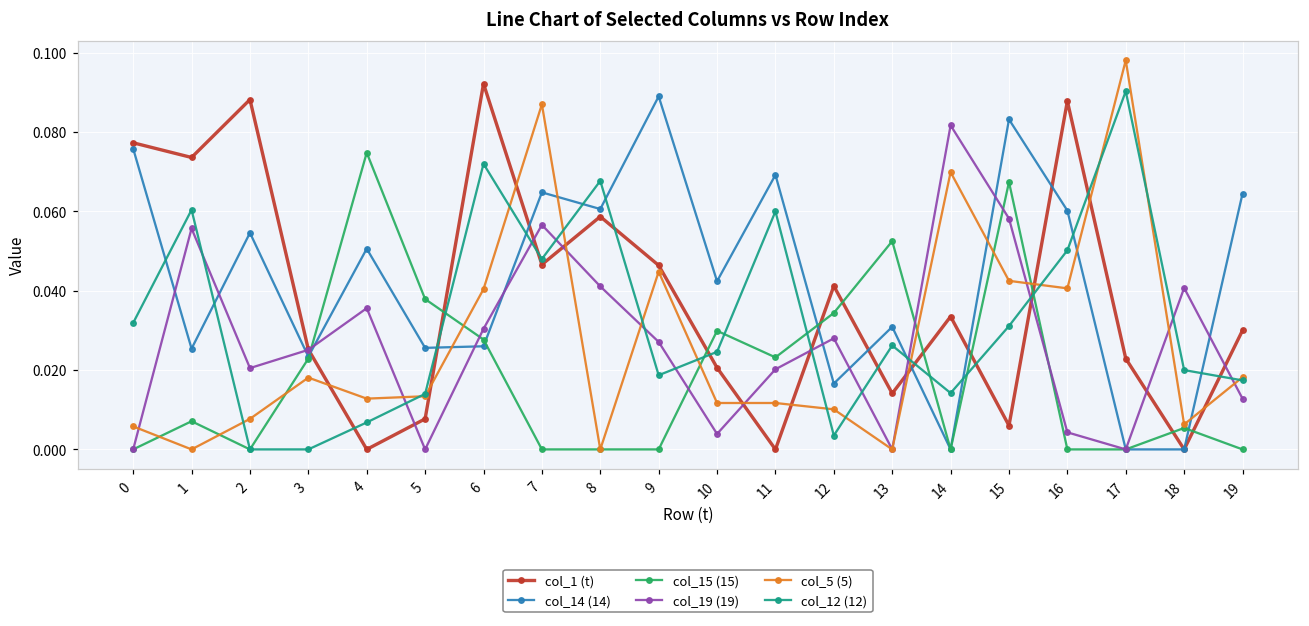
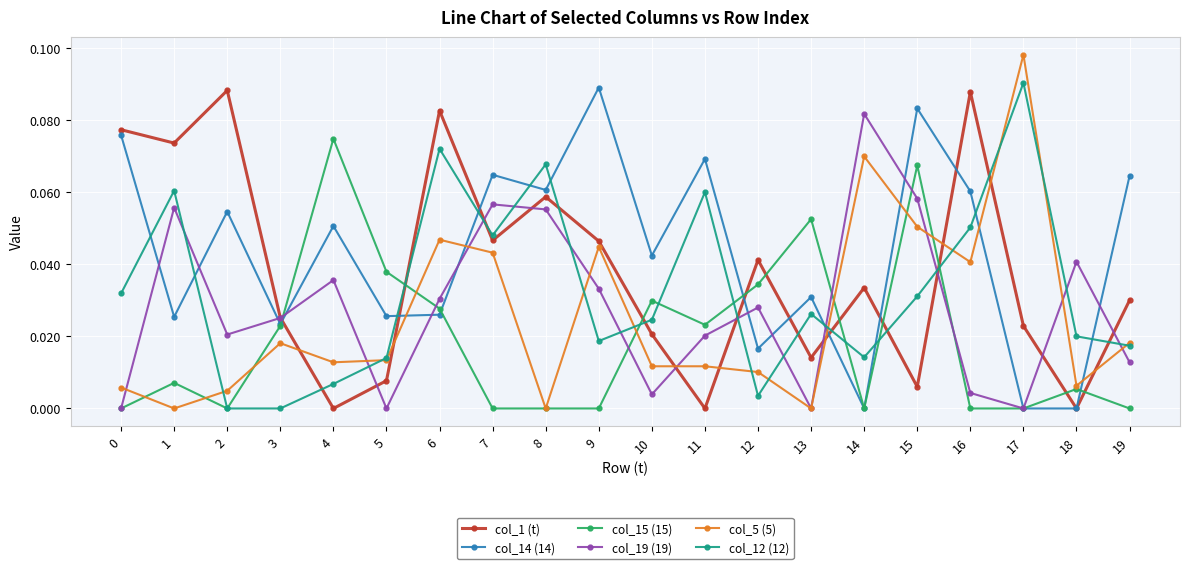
col_5 (5), 2: 0.008 -> 0.005
col_1 (t), 6: 0.092 -> 0.083
col_5 (5), 6: 0.040 -> 0.047
col_5 (5), 7: 0.087 -> 0.043
col_19 (19), 8: 0.041 -> 0.055
col_19 (19), 9: 0.027 -> 0.033
col_5 (5), 15: 0.043 -> 0.050
